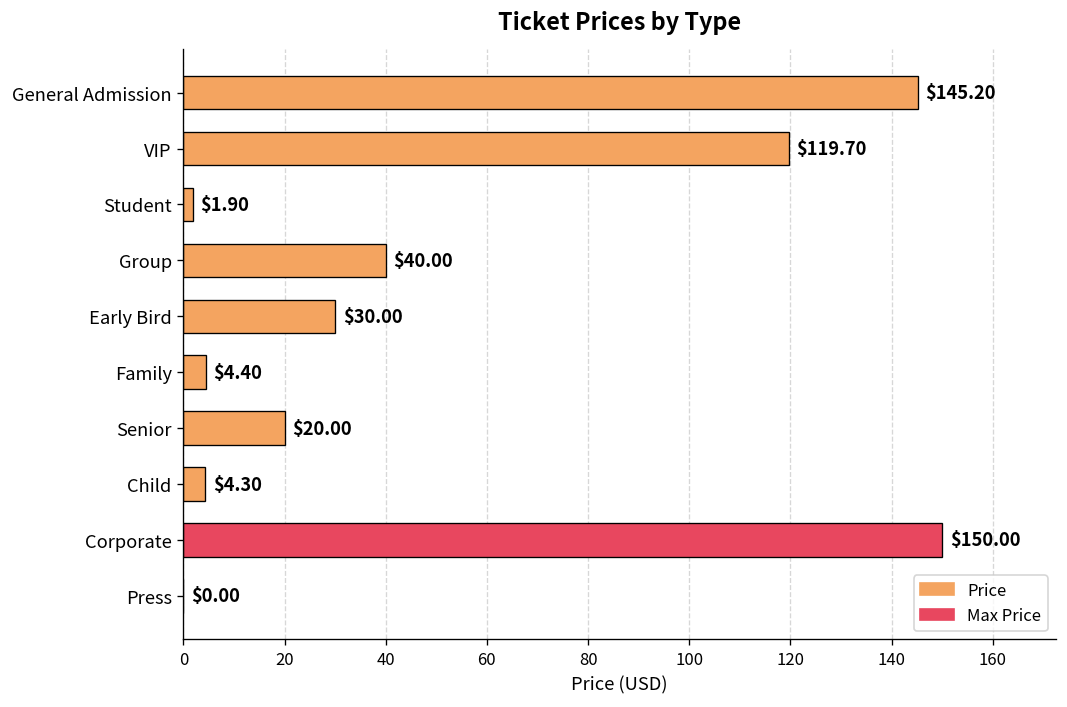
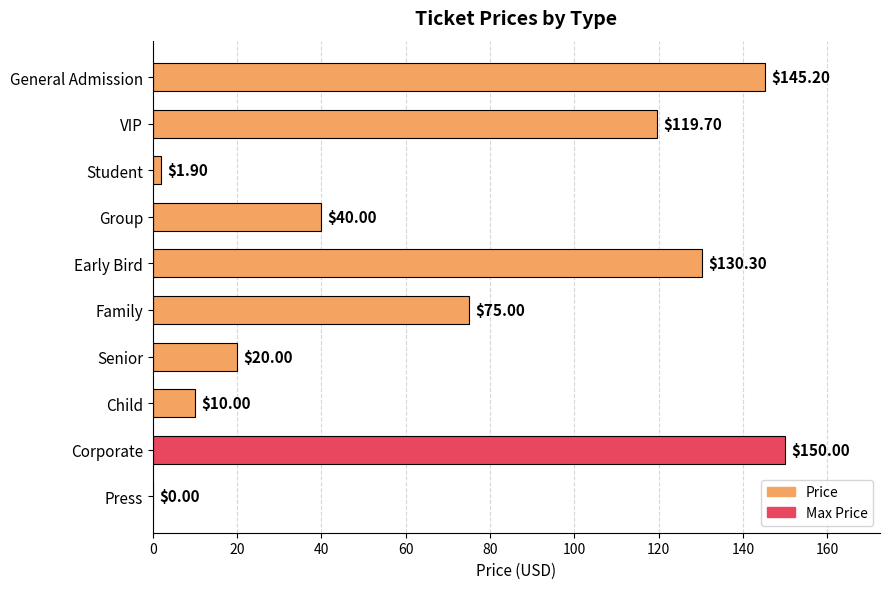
Early Bird: $30.00 -> $130.30
Family: $4.40 -> $75.00
Child: $4.30 -> $10.00
